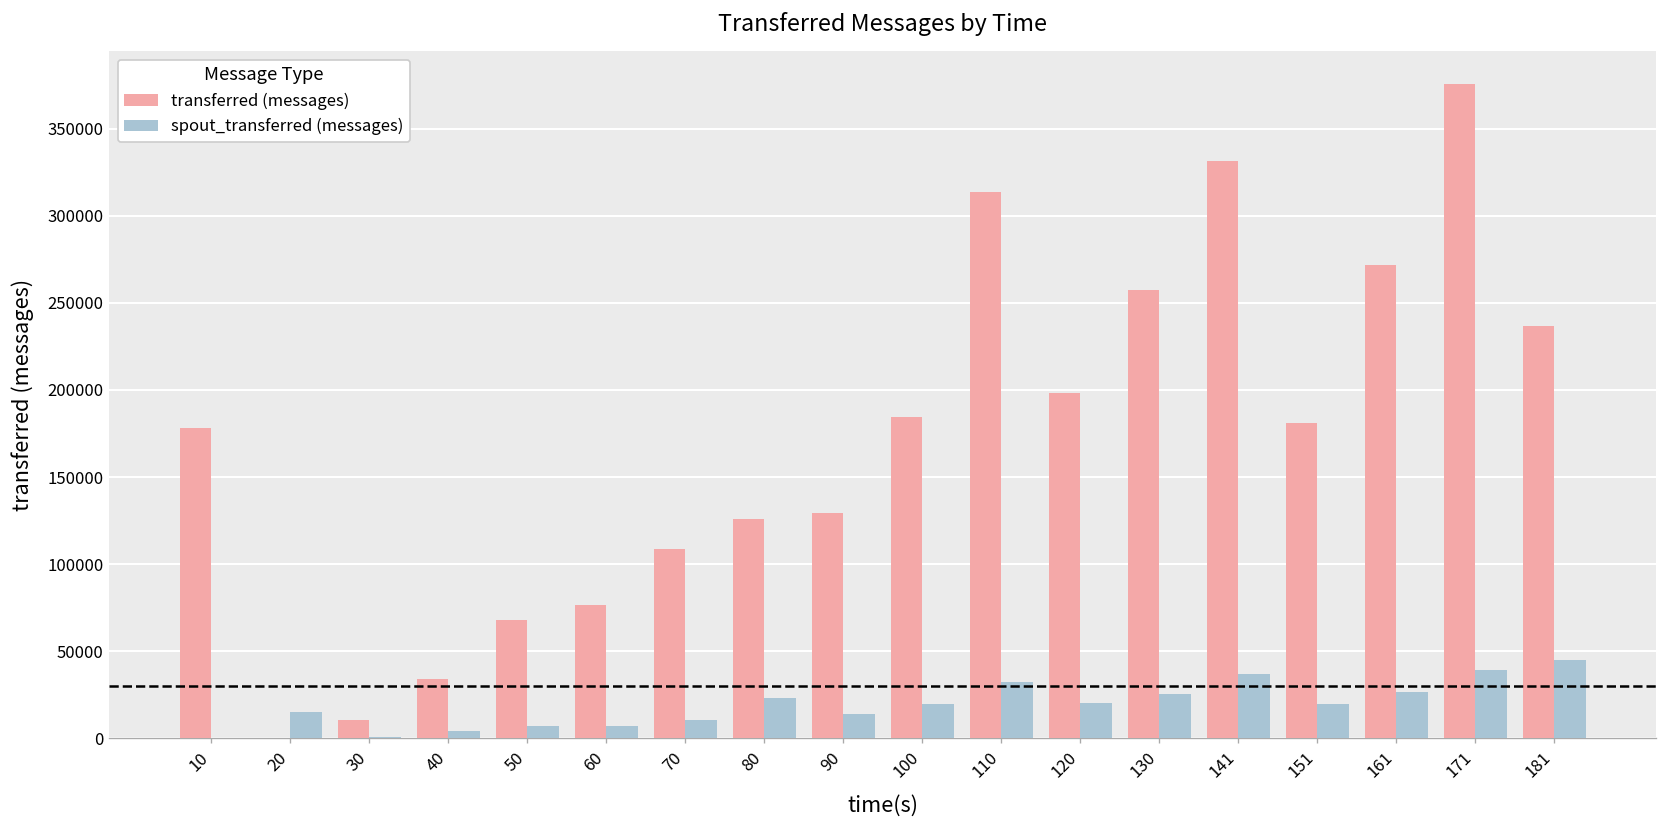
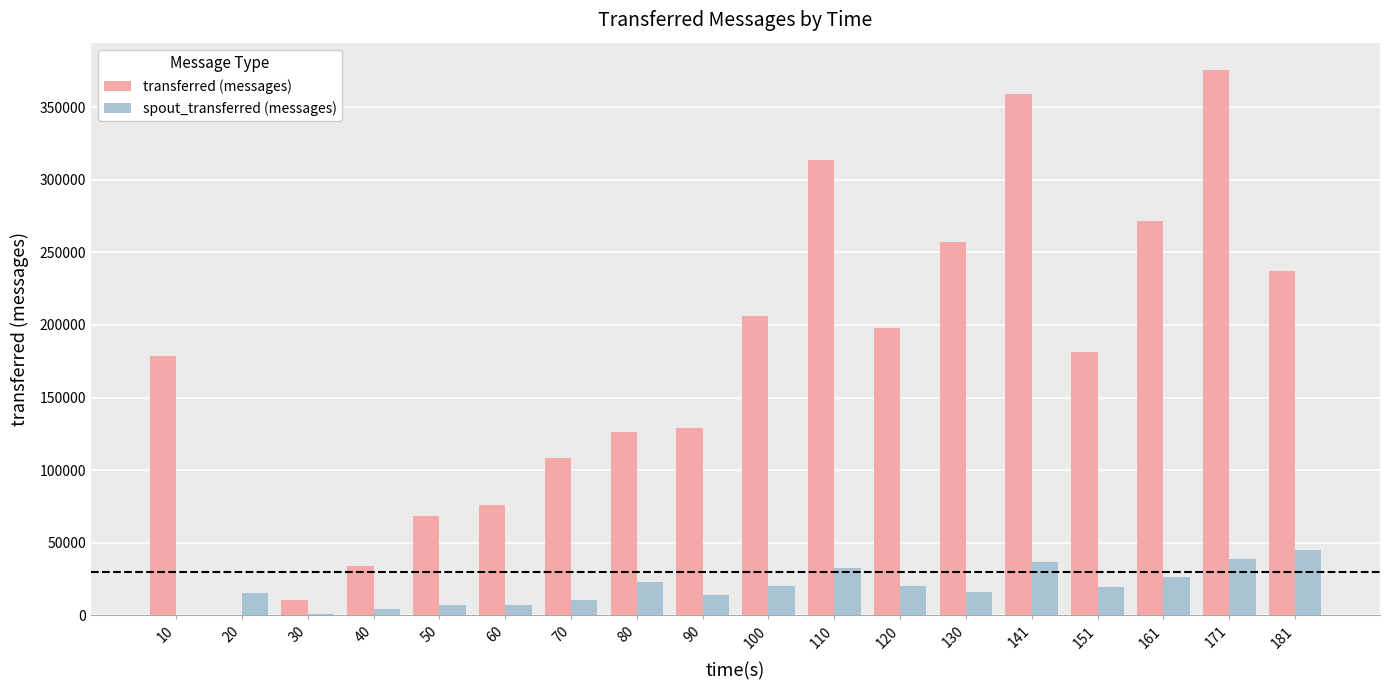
transferred (messages), 100: 184000 -> 206000
spout_transferred (messages), 130: 26000 -> 16000
transferred (messages), 141: 332000 -> 359000
